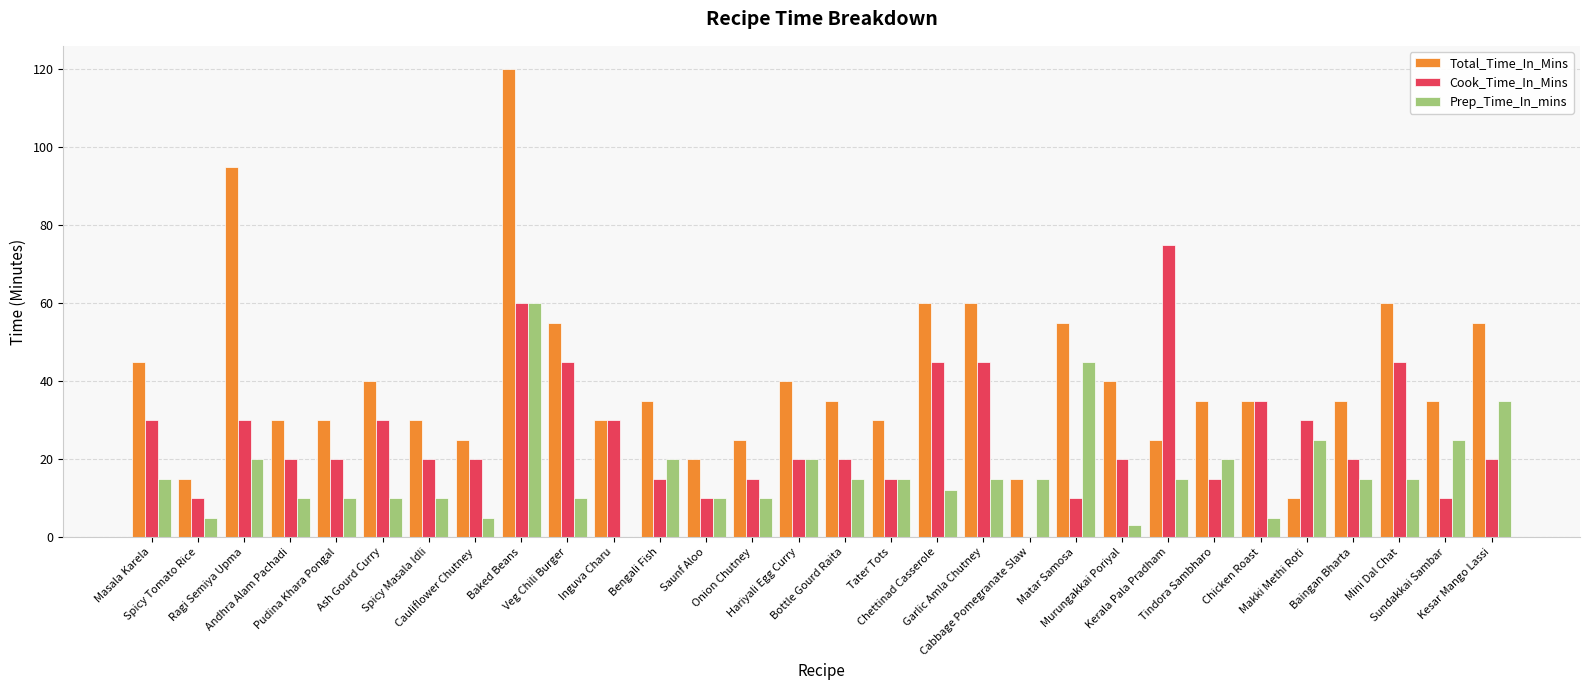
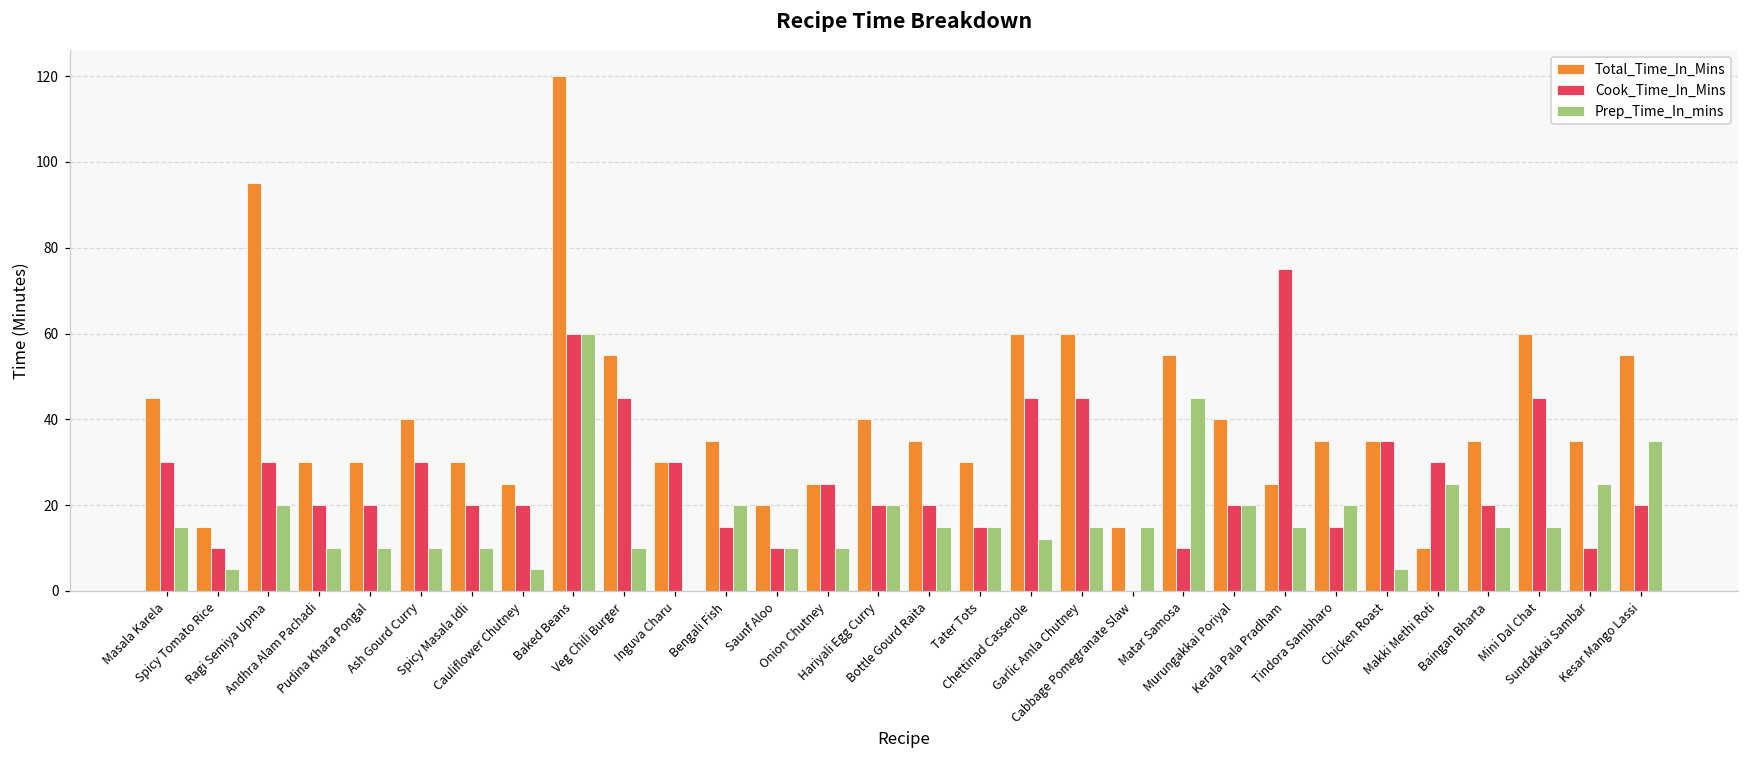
Cook_Time_In_Mins, Onion Chutney: 15 -> 25
Prep_Time_In_mins, Murungakkai Poriyal: 3 -> 20
